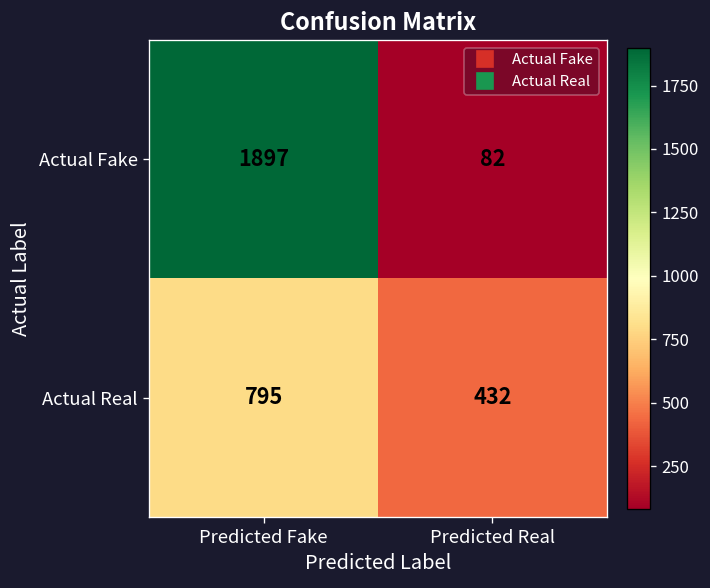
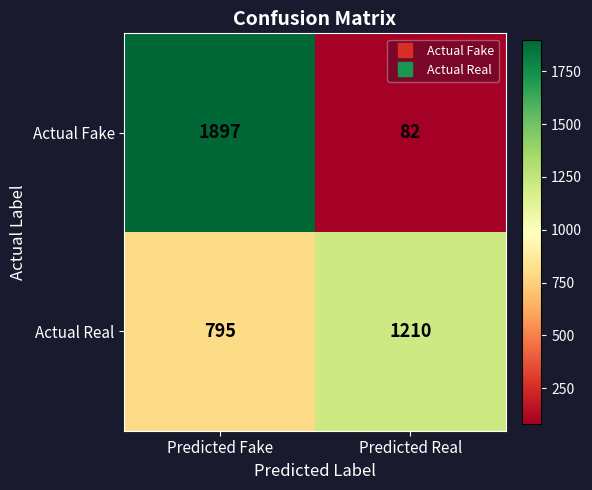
Actual Real, Predicted Real: 432 -> 1210
